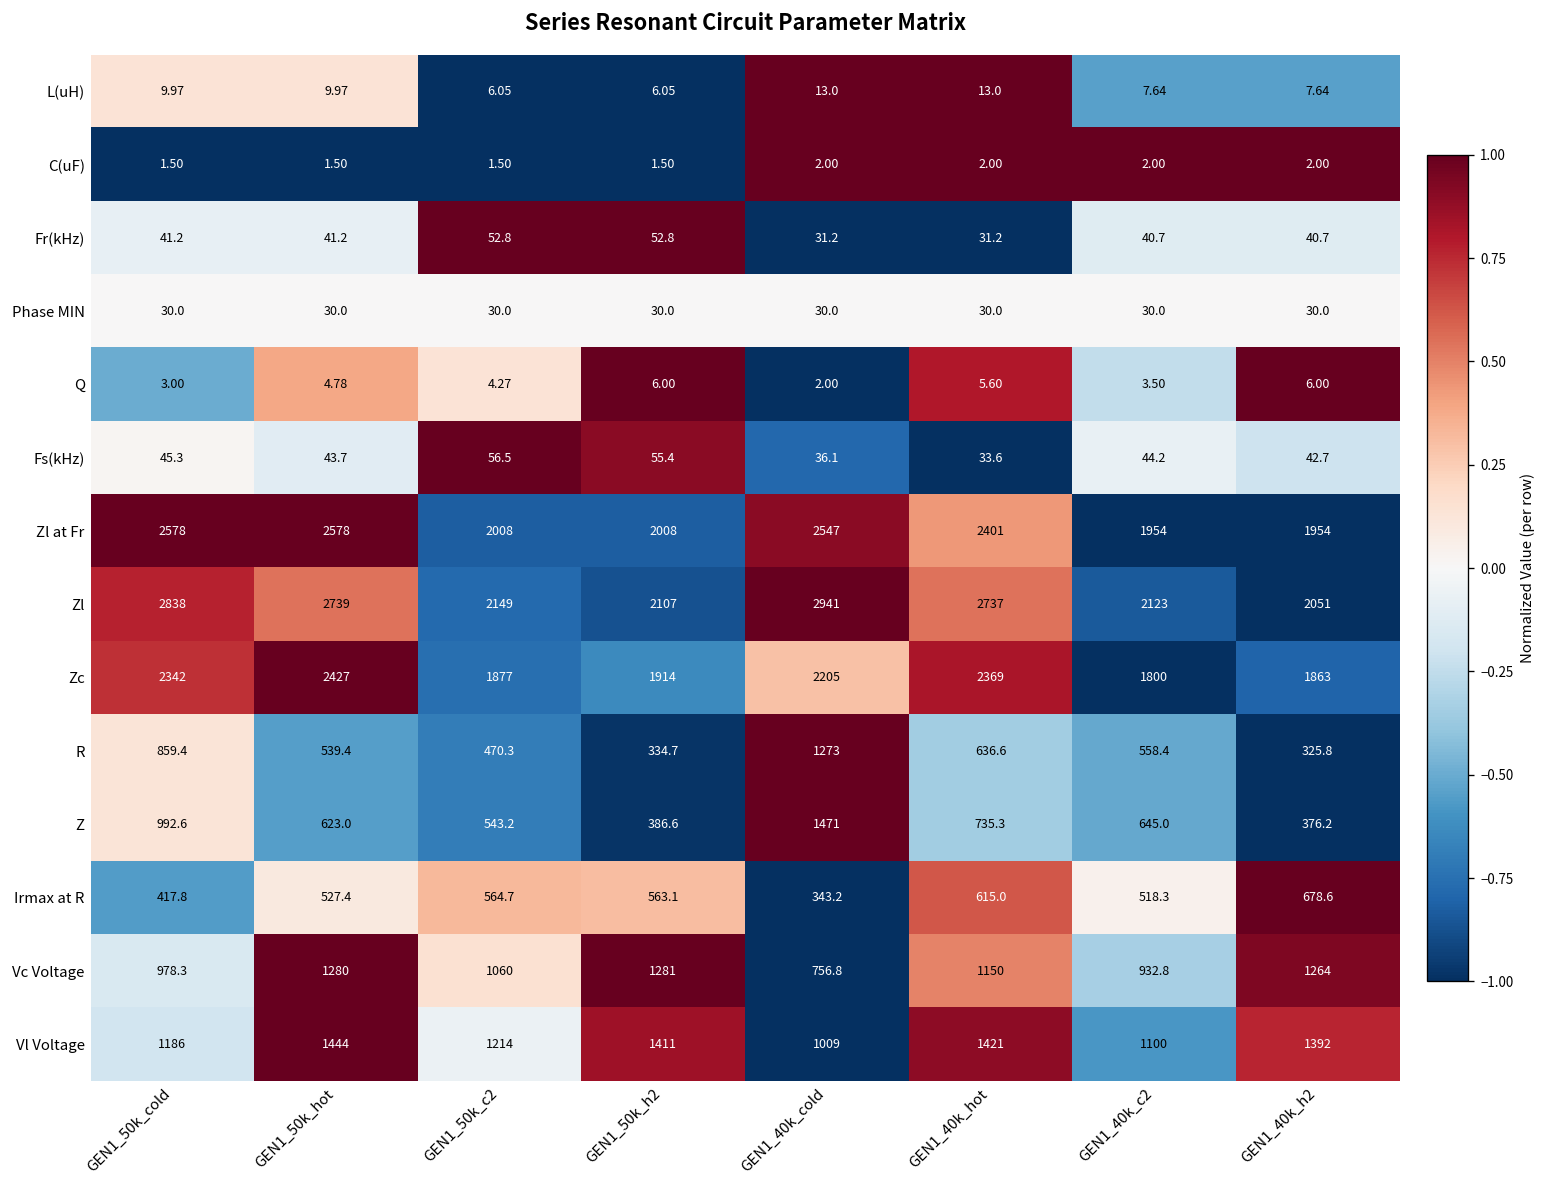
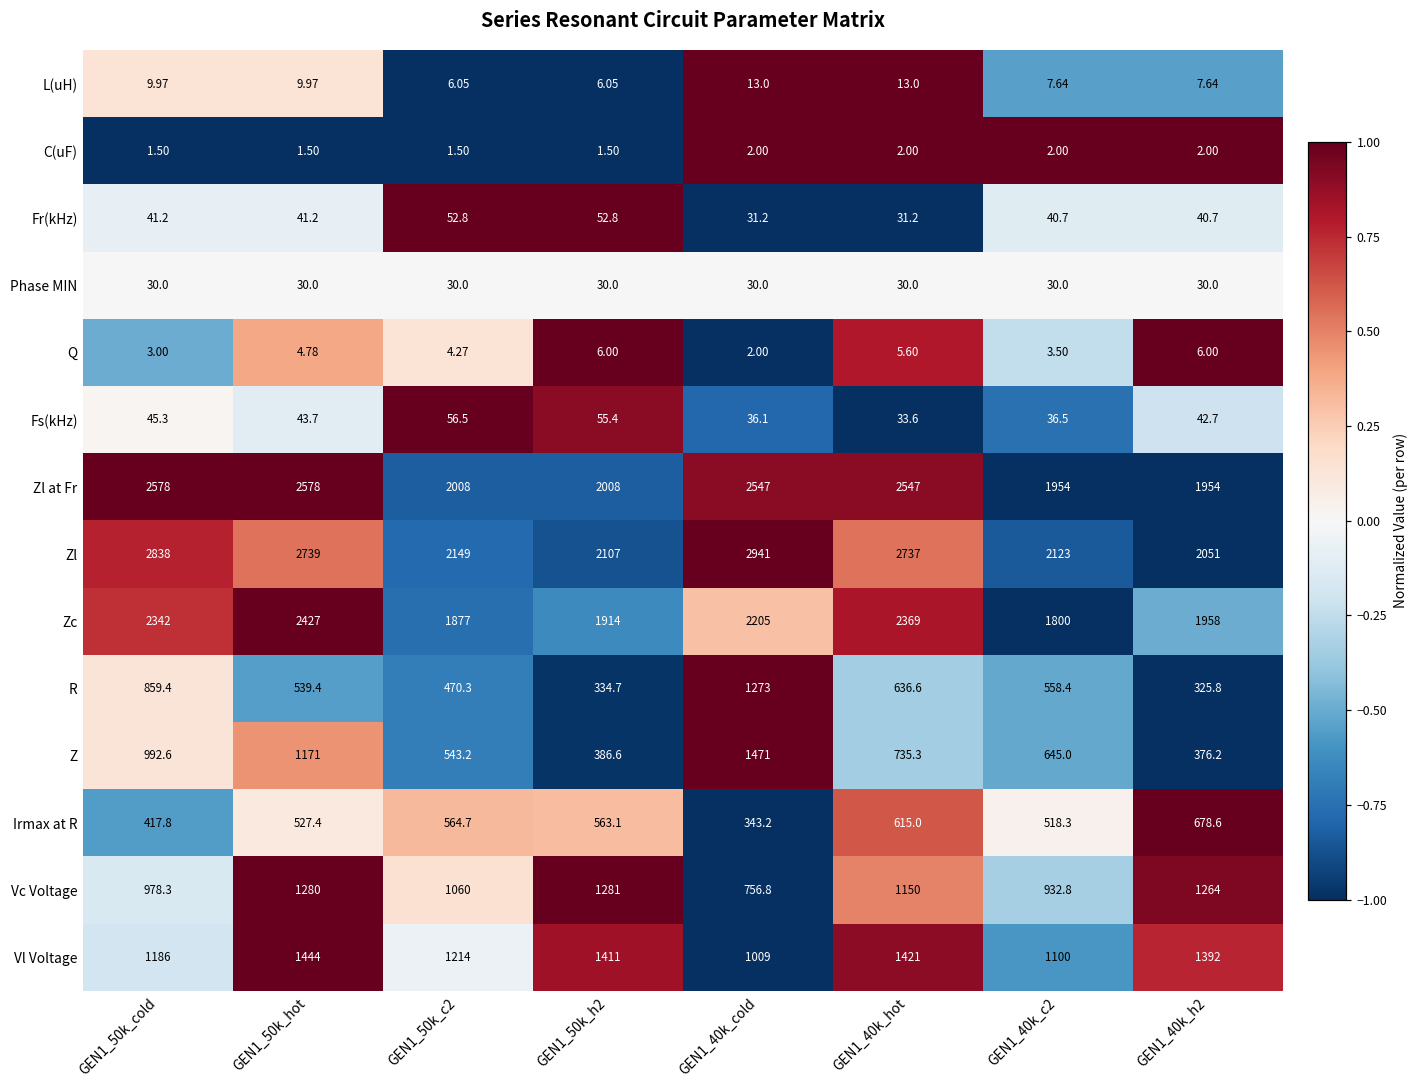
Fs(kHz), GEN1_40k_c2: 44.2 -> 36.5
Zl at Fr, GEN1_40k_hot: 2401 -> 2547
Zc, GEN1_40k_h2: 1863 -> 1958
Z, GEN1_50k_hot: 623.0 -> 1171
